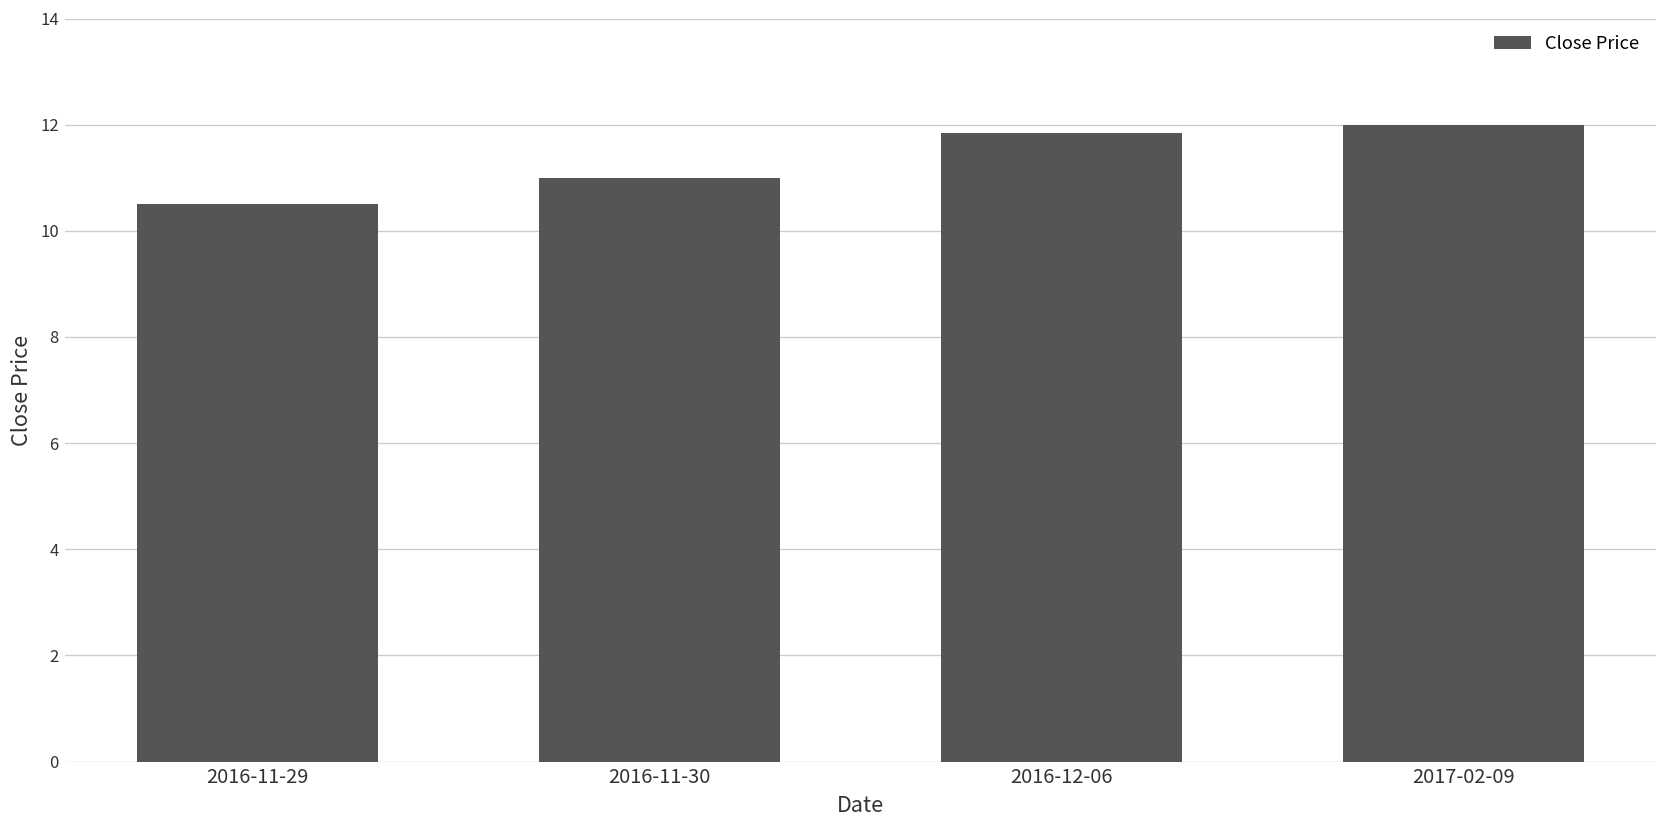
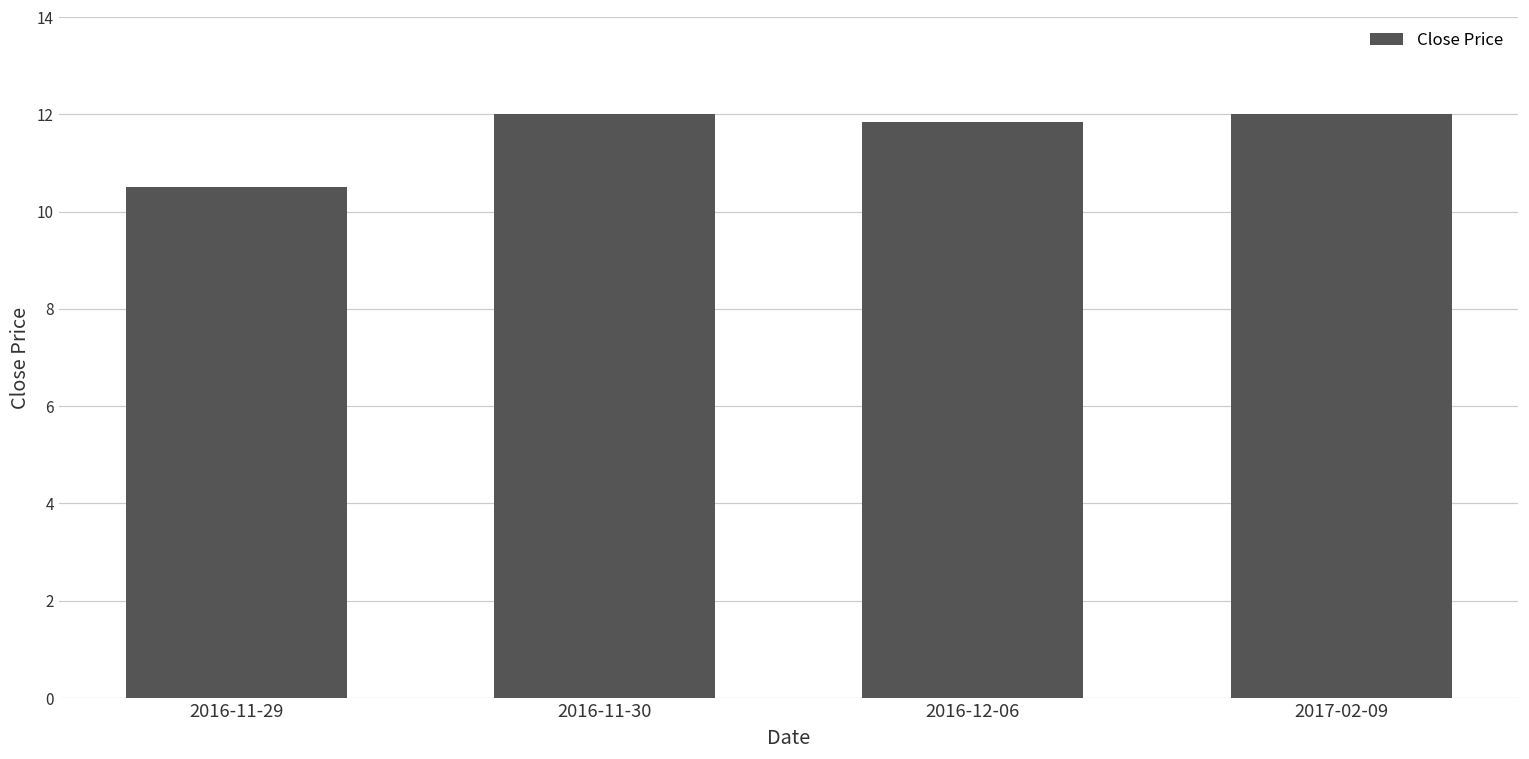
2016-11-30: 11 -> 12
